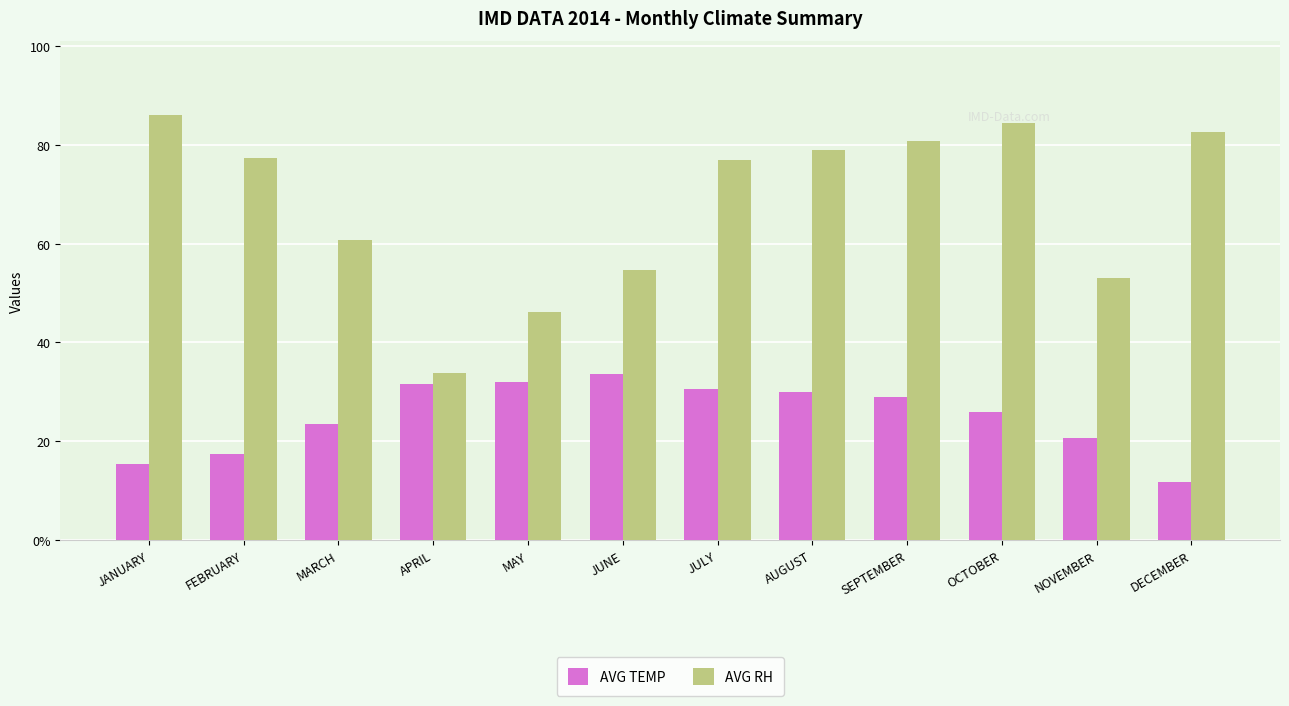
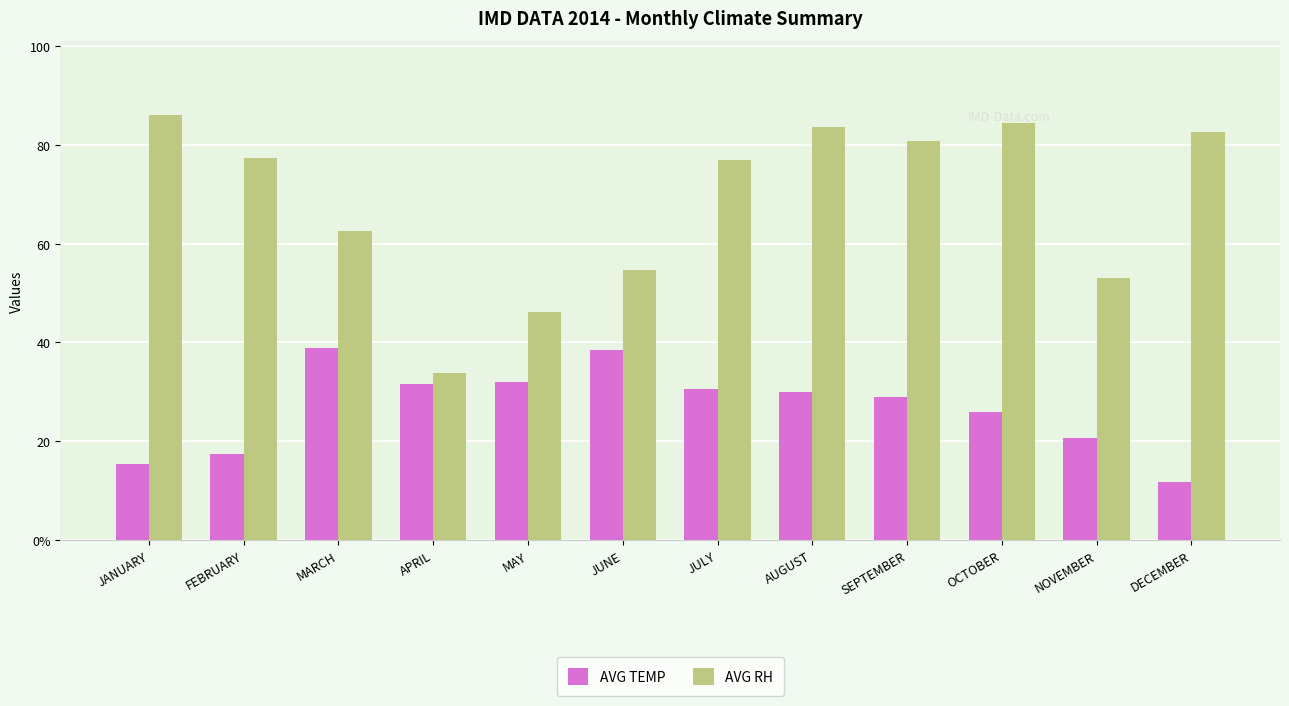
AVG TEMP, MARCH: 24 -> 39
AVG RH, MARCH: 61 -> 63
AVG TEMP, JUNE: 34 -> 38
AVG RH, AUGUST: 79 -> 84
